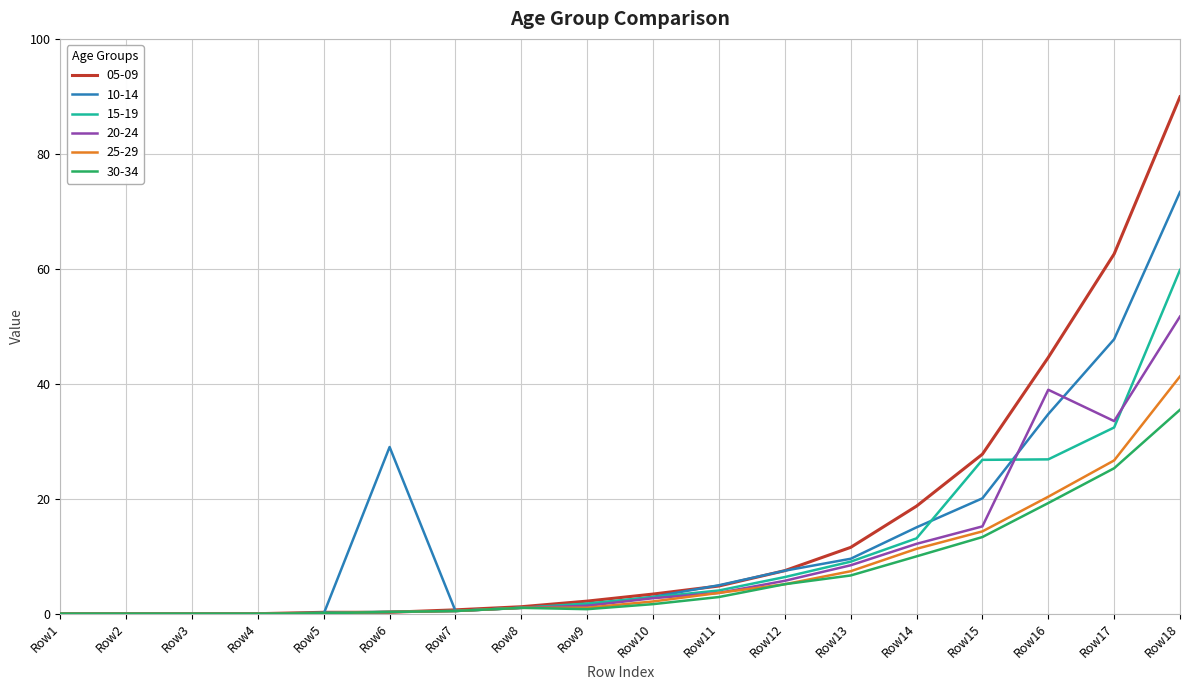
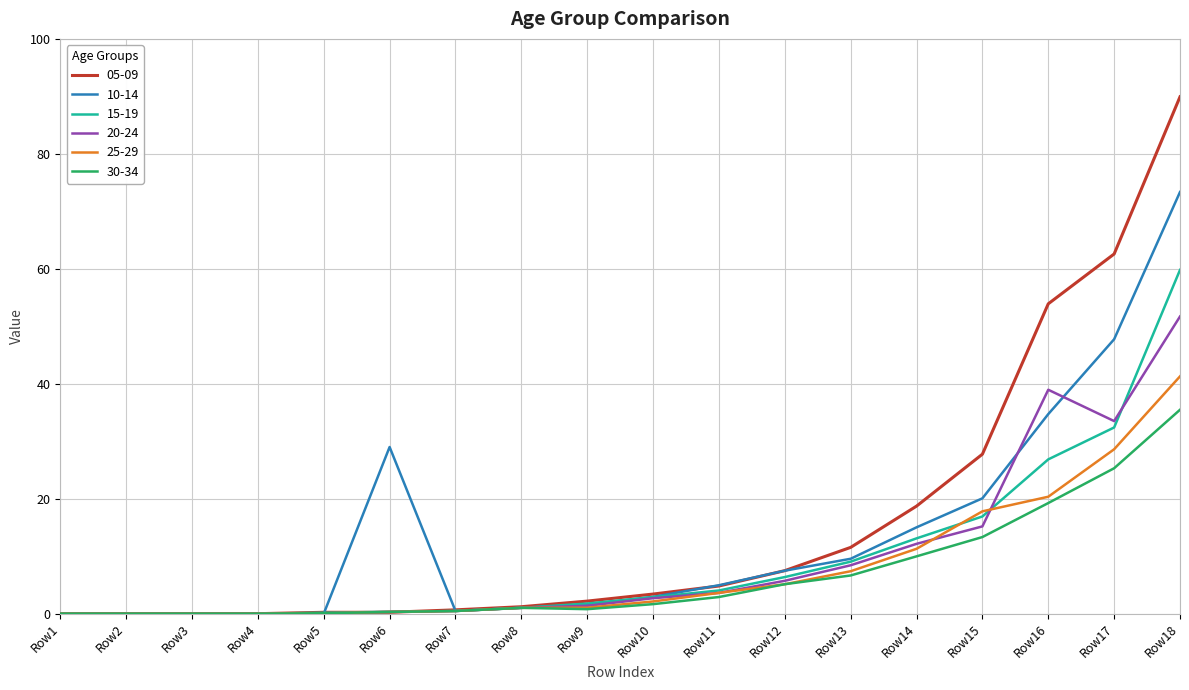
15-19, Row15: 27 -> 17
25-29, Row15: 14 -> 18
05-09, Row16: 45 -> 54
25-29, Row17: 27 -> 29
